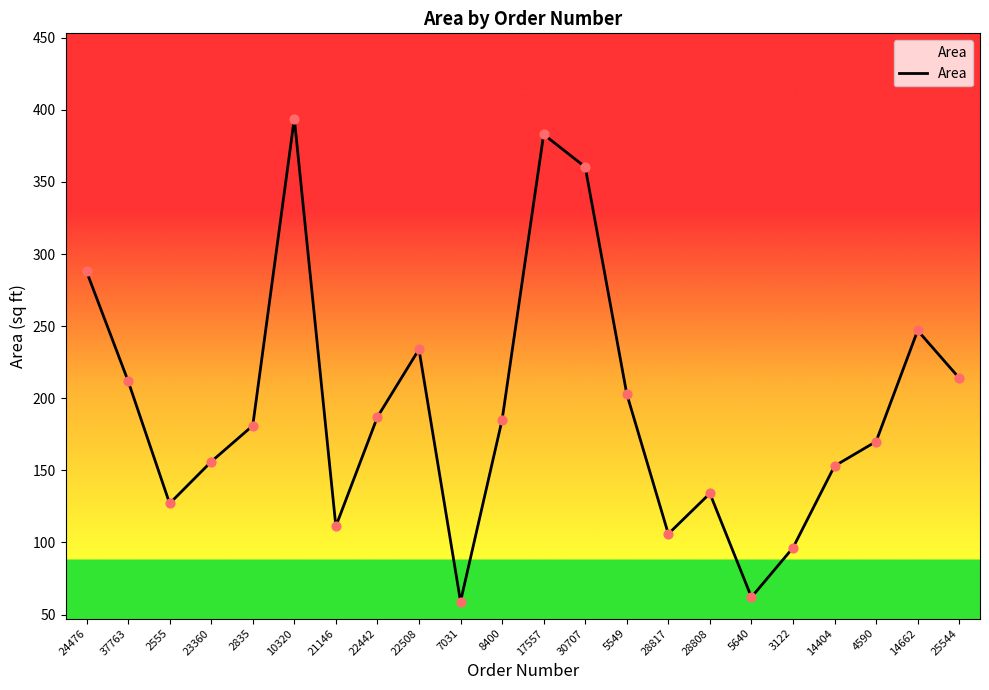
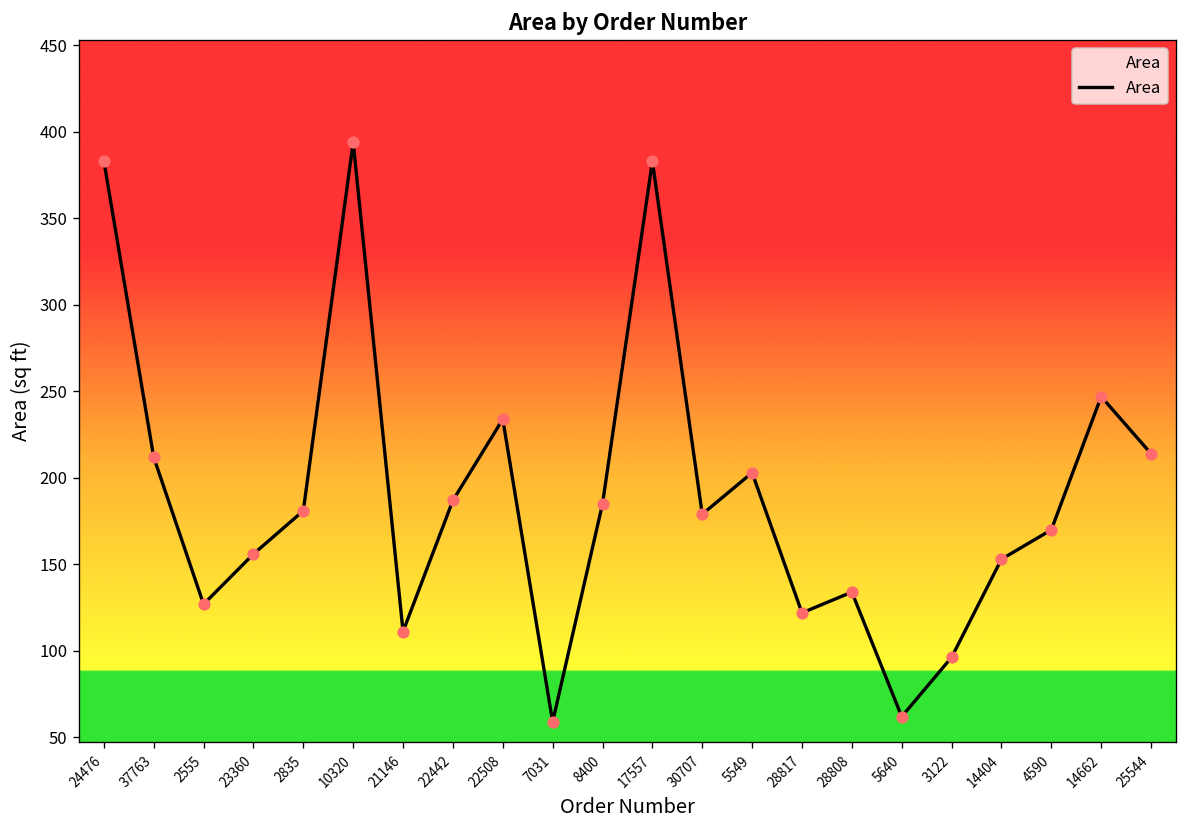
24476: 288 -> 383
30707: 360 -> 179
28817: 106 -> 122
